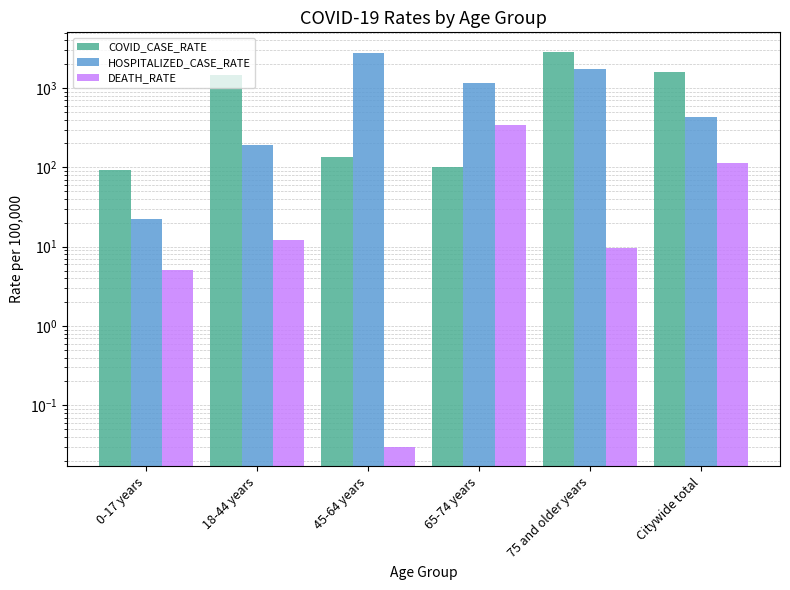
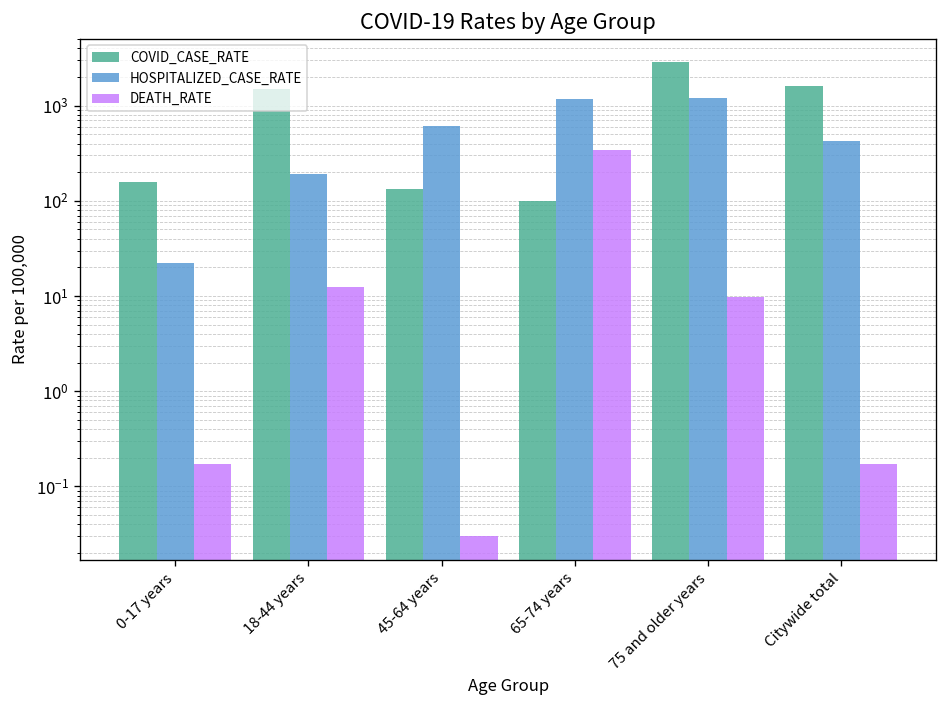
COVID_CASE_RATE, 0-17 years: 90 -> 160
DEATH_RATE, 0-17 years: 5 -> 0.17
HOSPITALIZED_CASE_RATE, 45-64 years: 2800 -> 600
HOSPITALIZED_CASE_RATE, 75 and older years: 1800 -> 1200
DEATH_RATE, Citywide total: 110 -> 0.17
